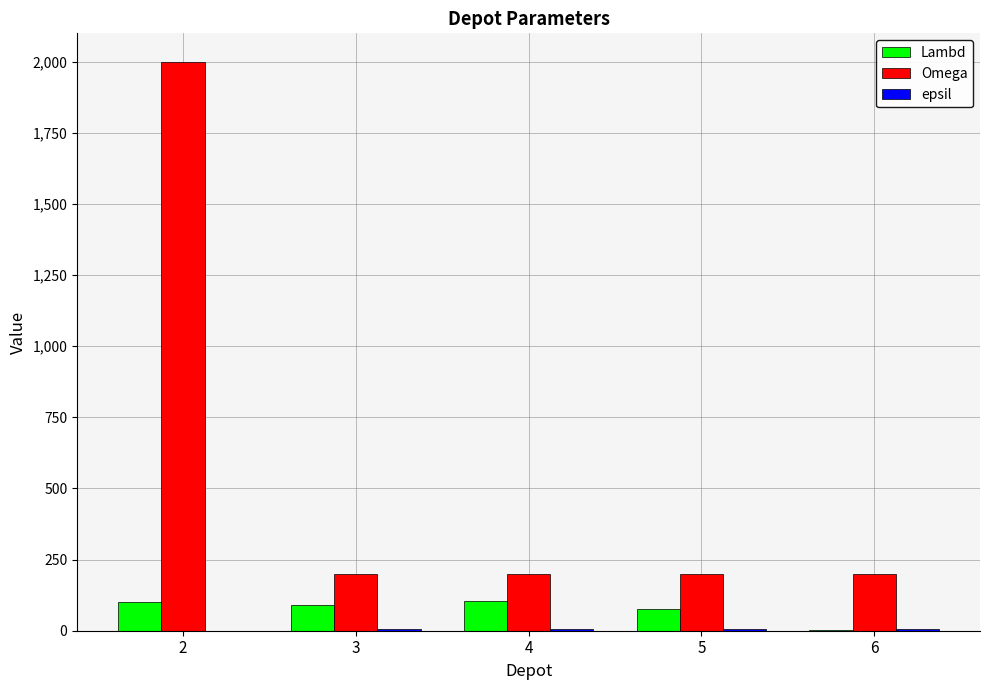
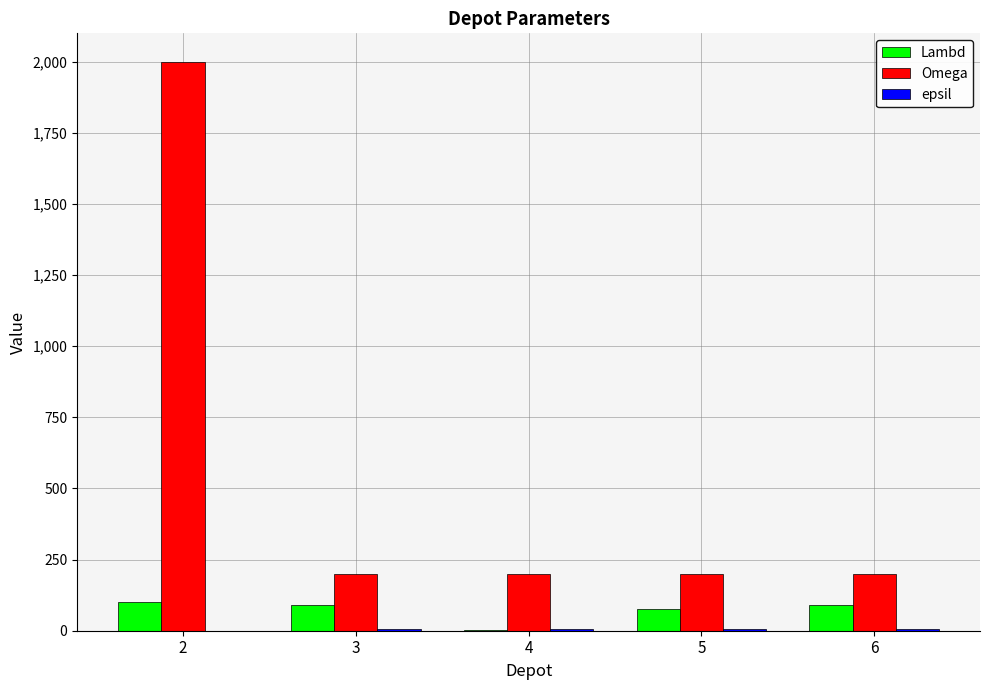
Lambd, 4: 100 -> 0
Lambd, 6: 0 -> 90
